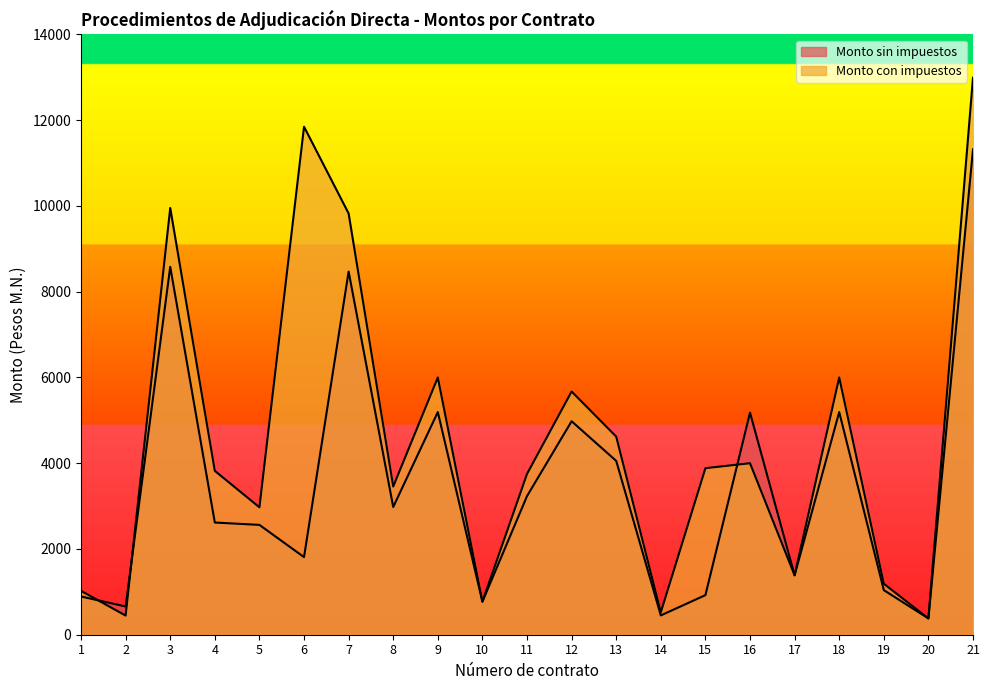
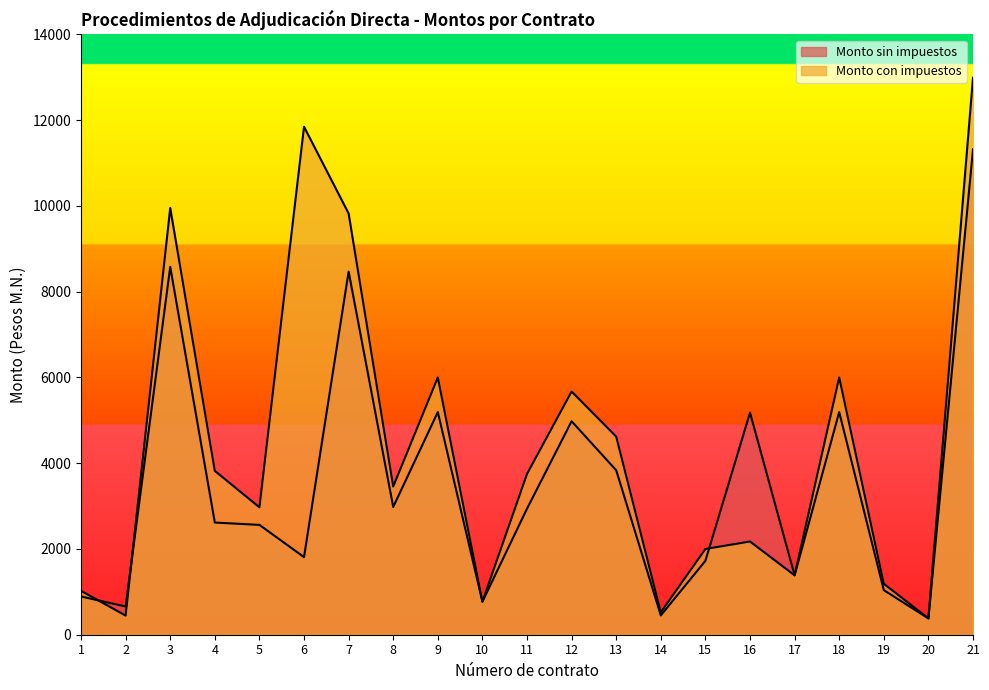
Monto sin impuestos, 11: 3200 -> 2900
Monto sin impuestos, 13: 4100 -> 3800
Monto sin impuestos, 15: 900 -> 1700
Monto con impuestos, 15: 3900 -> 2000
Monto con impuestos, 16: 4000 -> 2200
